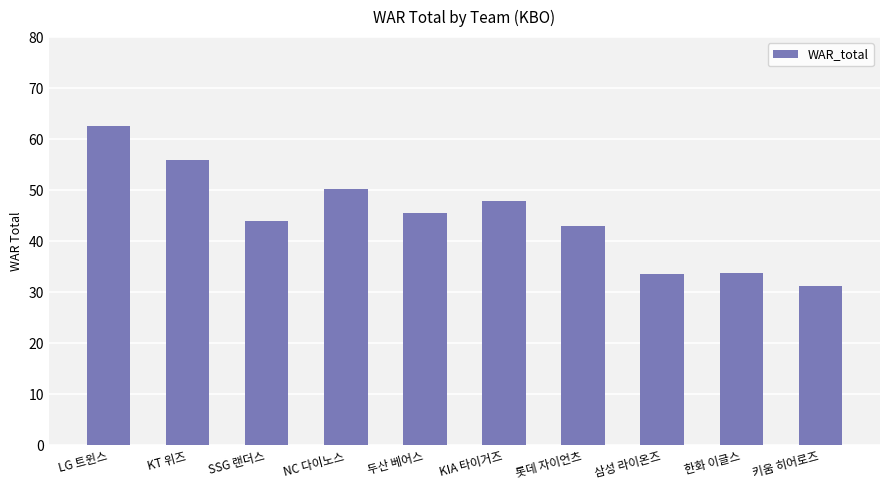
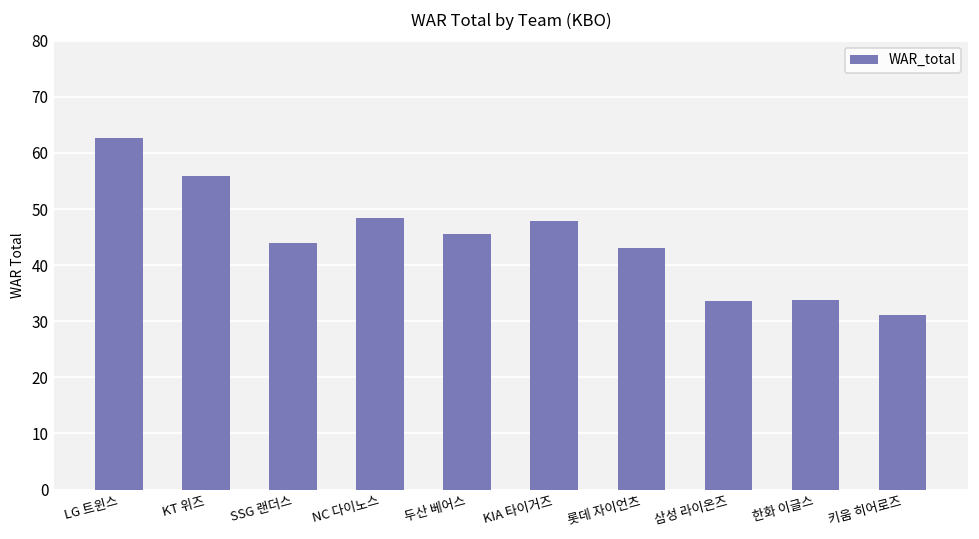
NC 다이노스: 50 -> 48
